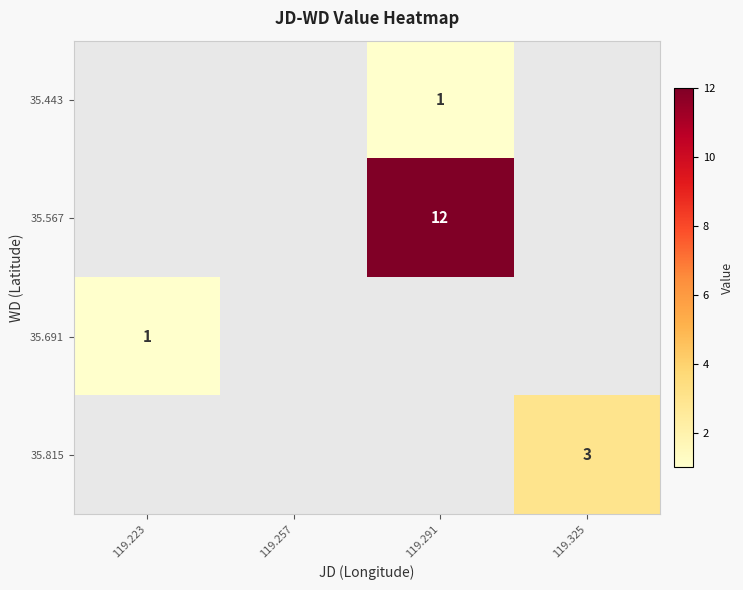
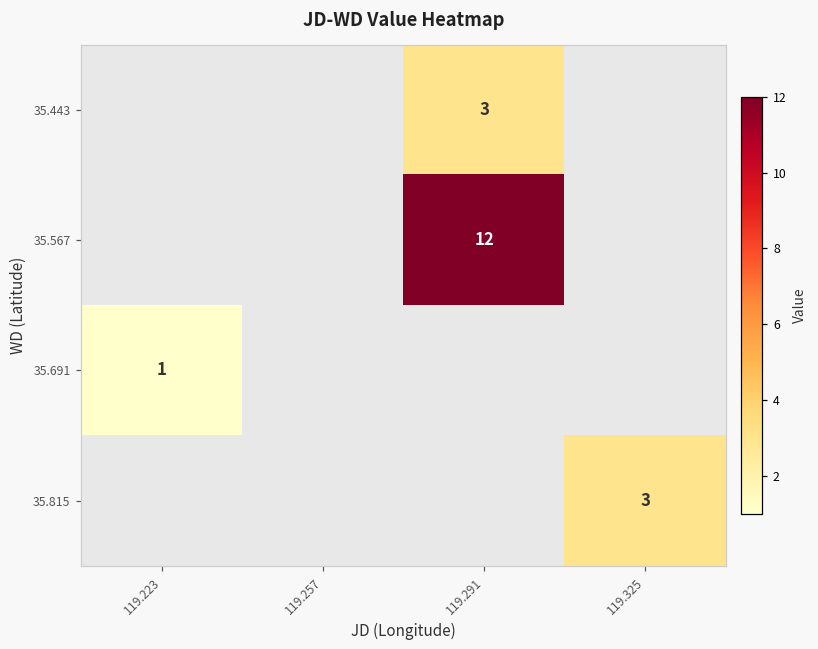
35.443, 119.291: 1 -> 3
